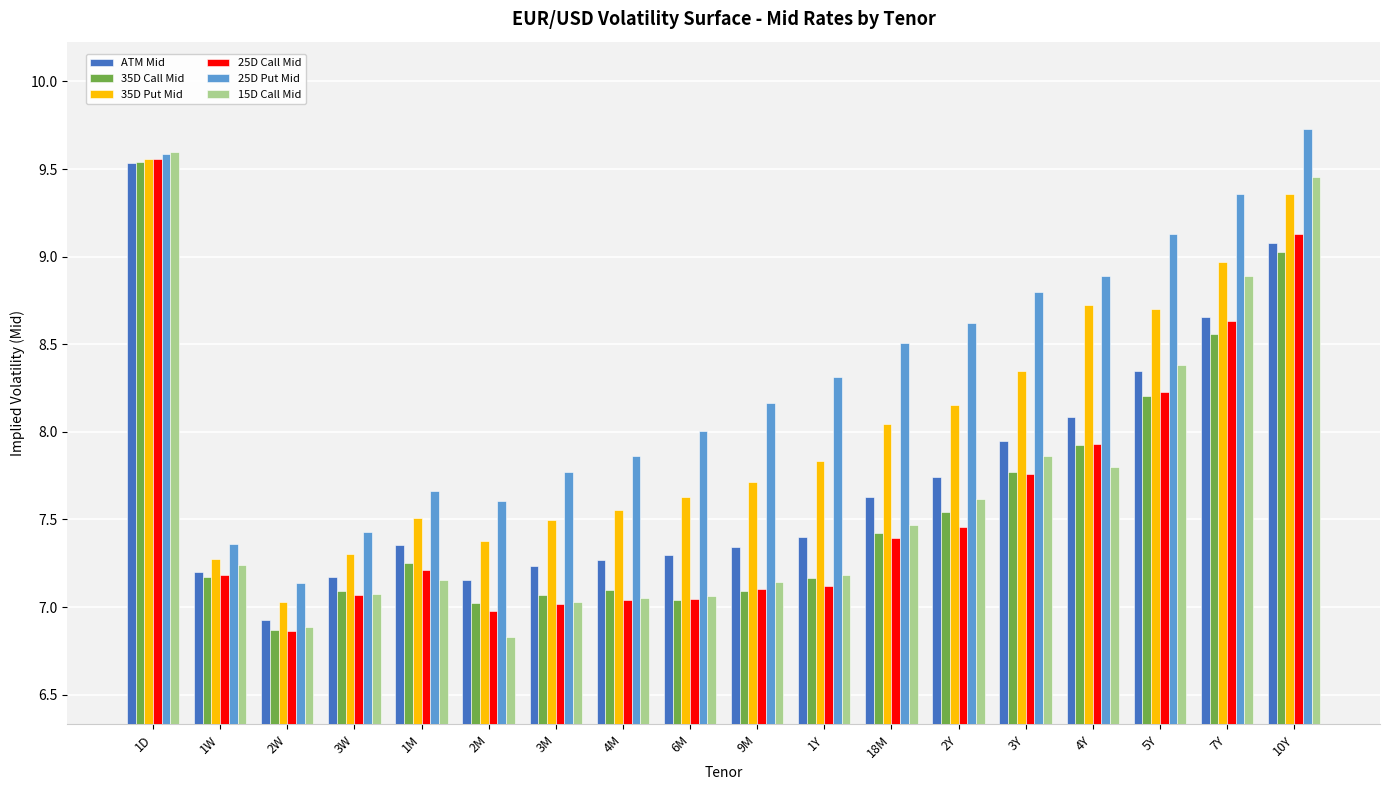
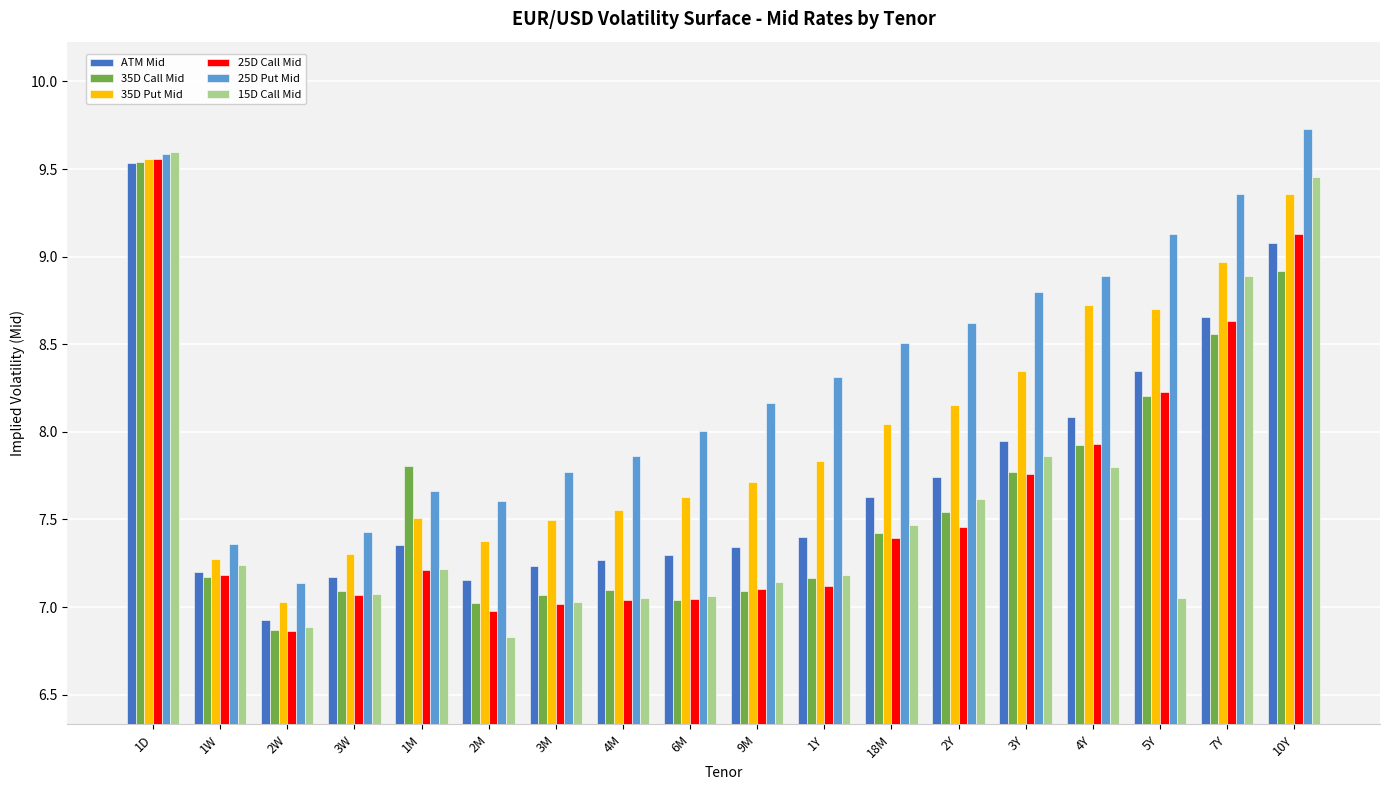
35D Call Mid, 1M: 7.25 -> 7.80
15D Call Mid, 1M: 7.15 -> 7.22
15D Call Mid, 5Y: 8.38 -> 7.05
35D Call Mid, 10Y: 9.03 -> 8.92
